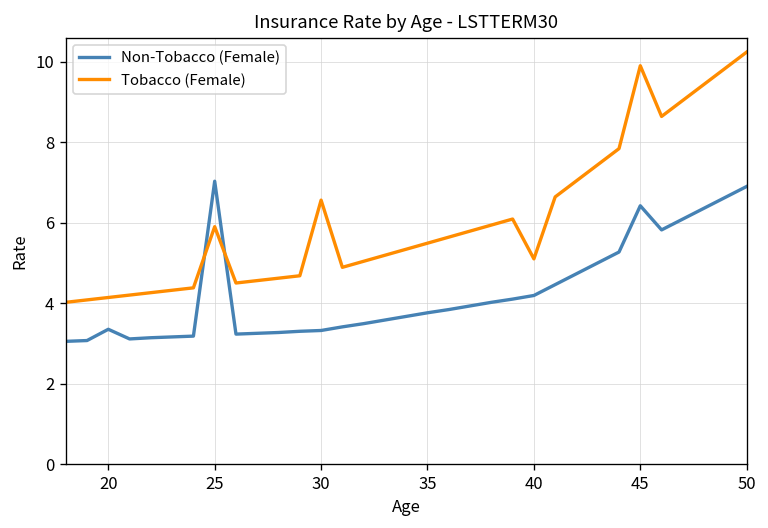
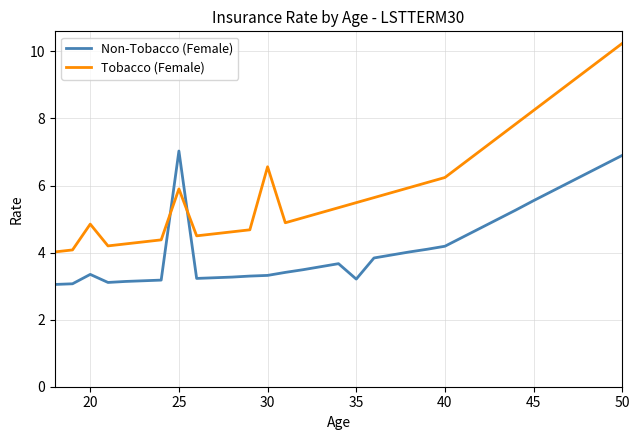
Tobacco (Female), 20: 4.1 -> 4.9
Non-Tobacco (Female), 35: 3.8 -> 3.2
Tobacco (Female), 40: 5.1 -> 6.2
Non-Tobacco (Female), 45: 6.4 -> 5.6
Tobacco (Female), 45: 9.9 -> 8.2
